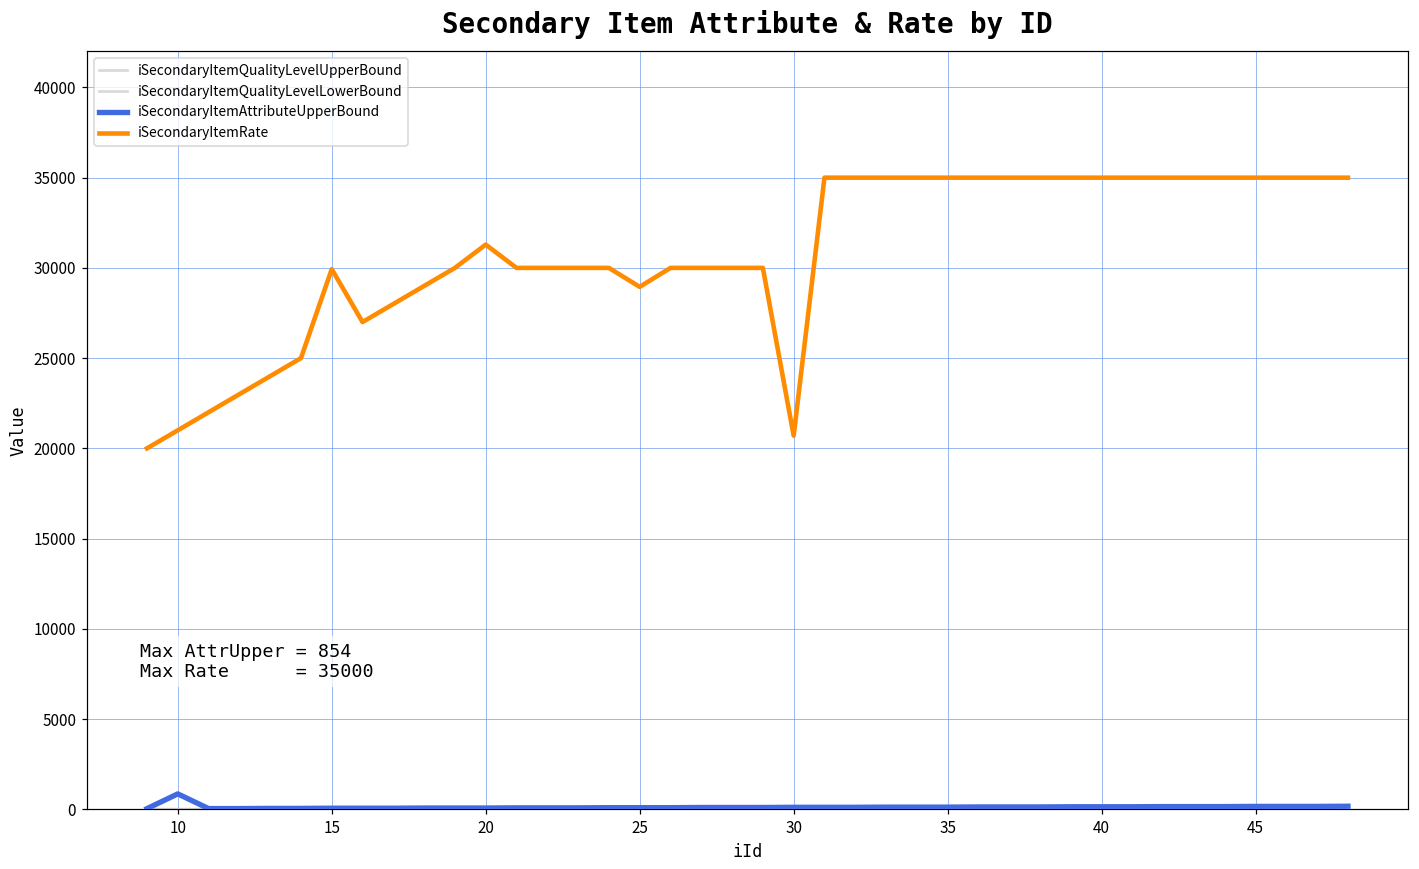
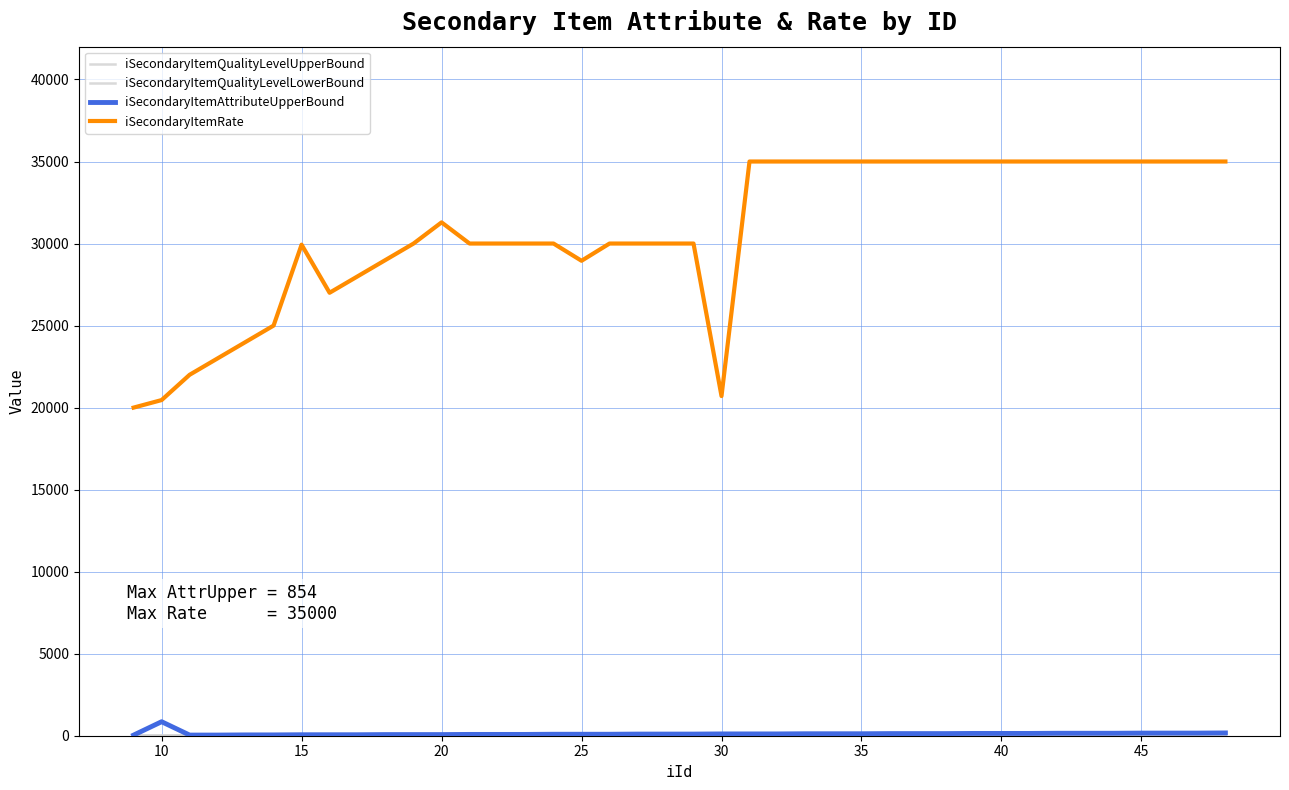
iSecondaryItemRate, 10: 21000 -> 20500
